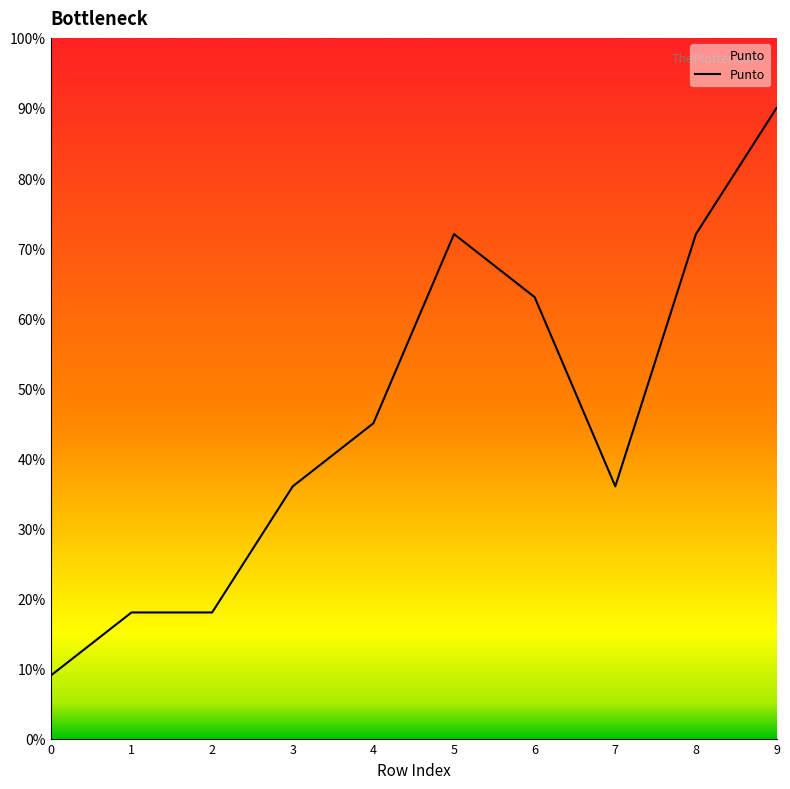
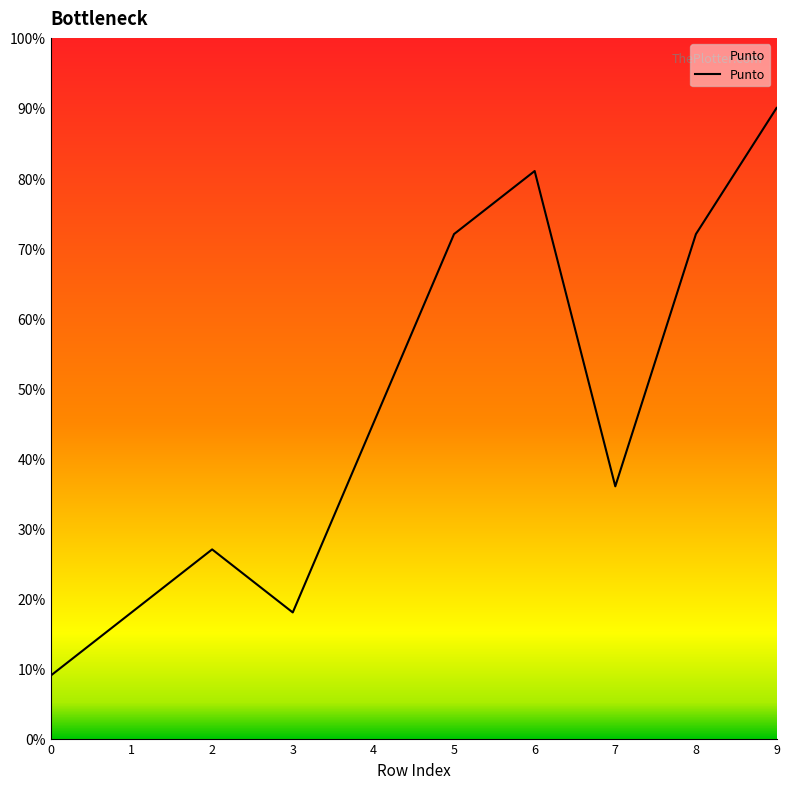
2: 18% -> 27%
3: 36% -> 18%
6: 63% -> 81%
